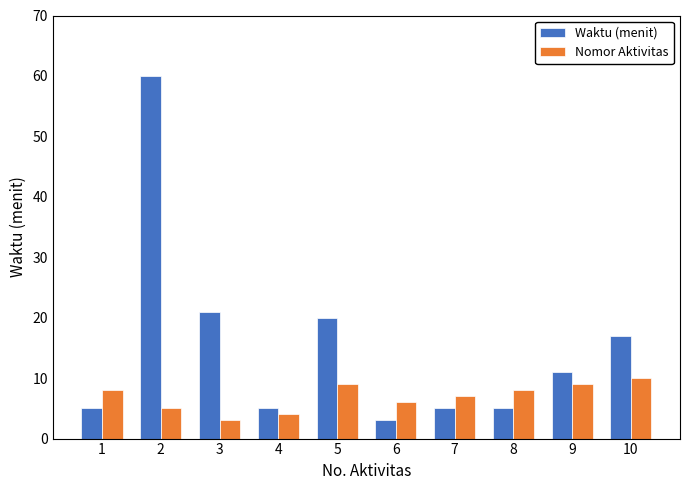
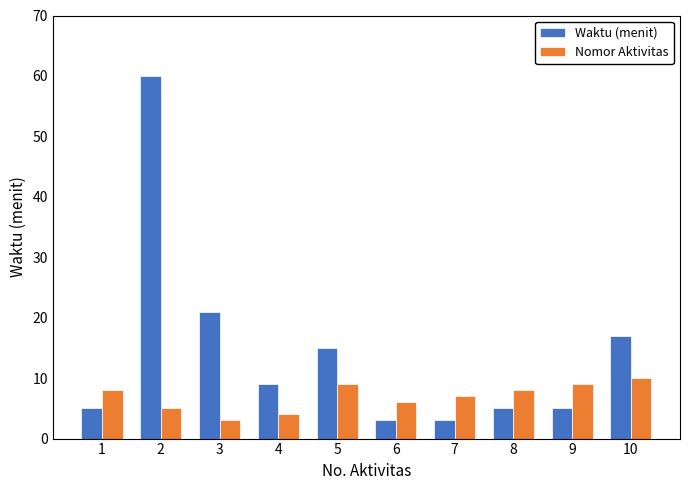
Waktu (menit), 4: 5 -> 9
Waktu (menit), 5: 20 -> 15
Waktu (menit), 7: 5 -> 3
Waktu (menit), 9: 11 -> 5
